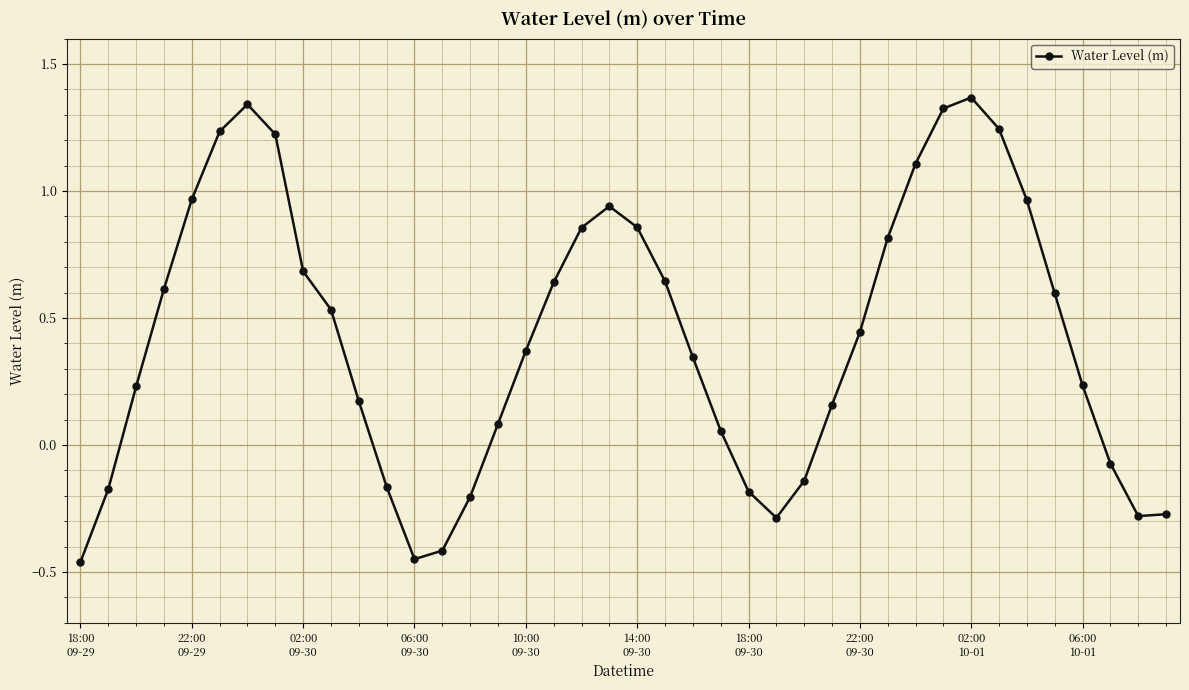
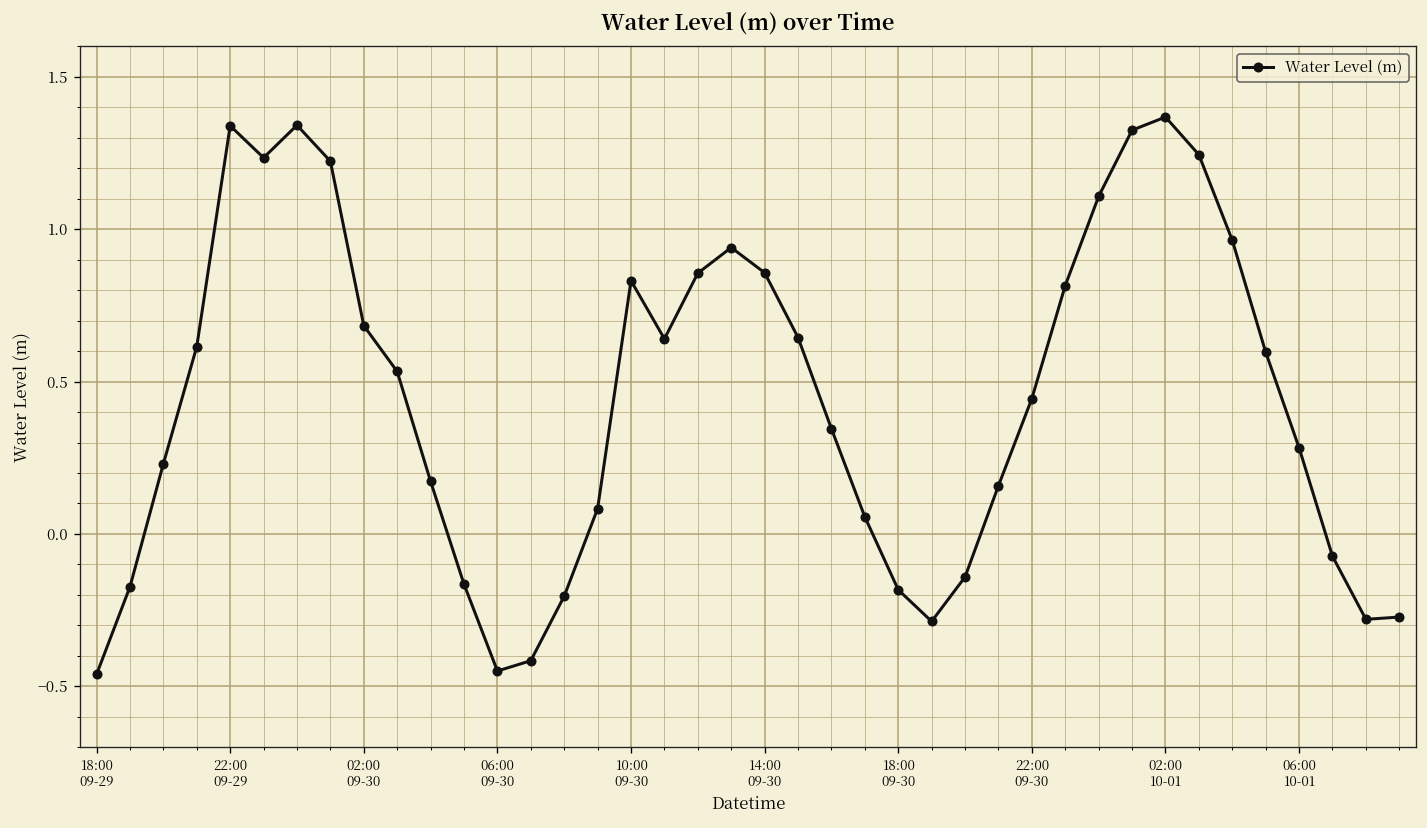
22:00 09-29: 0.97 -> 1.34
10:00 09-30: 0.37 -> 0.83
06:00 10-01: 0.23 -> 0.28
